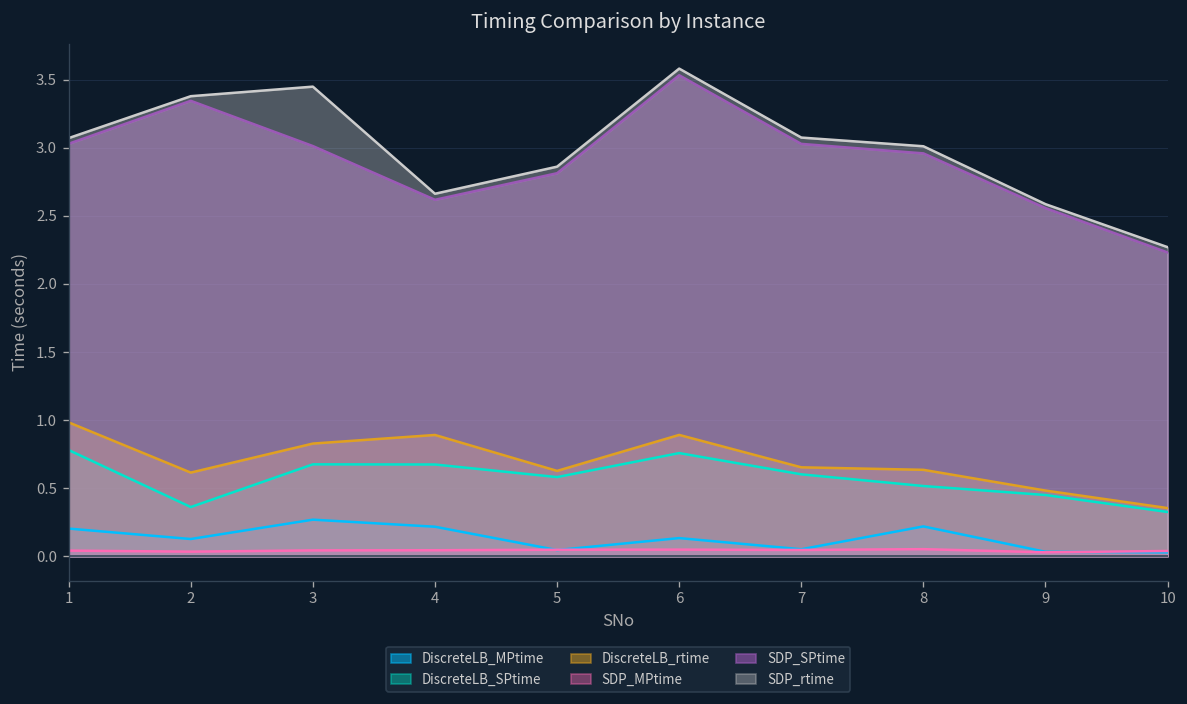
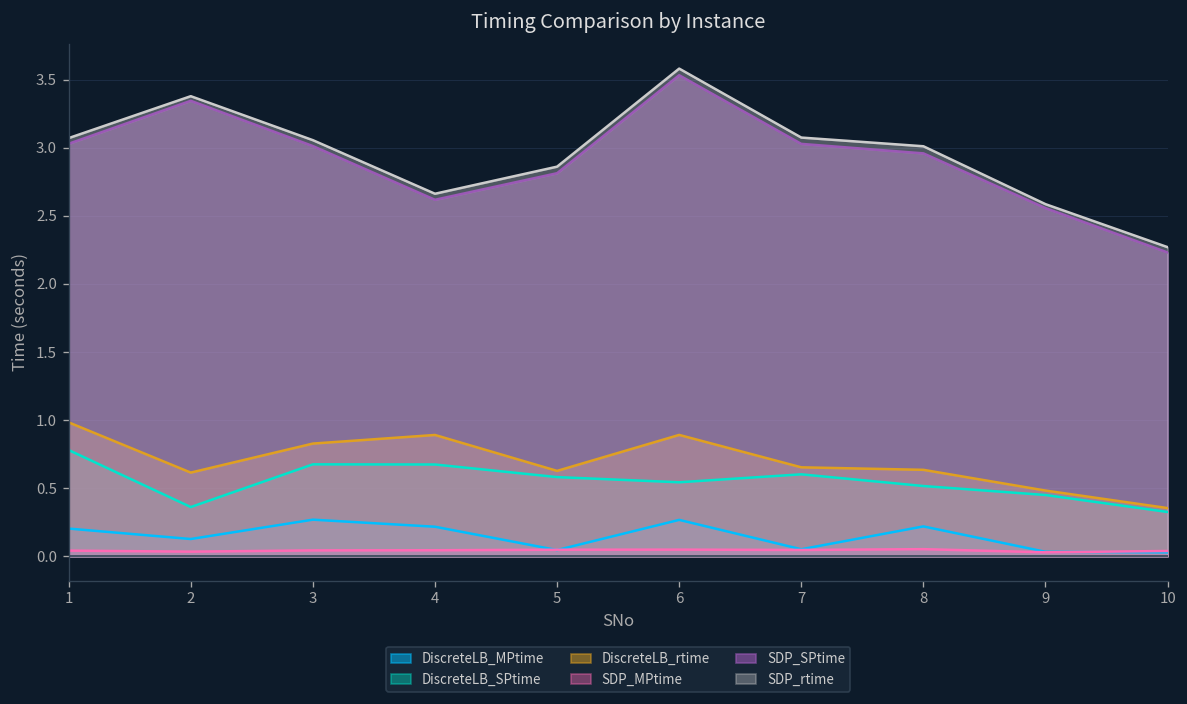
SDP_rtime, 3: 3.45 -> 3.06
DiscreteLB_MPtime, 6: 0.13 -> 0.27
DiscreteLB_SPtime, 6: 0.76 -> 0.54
